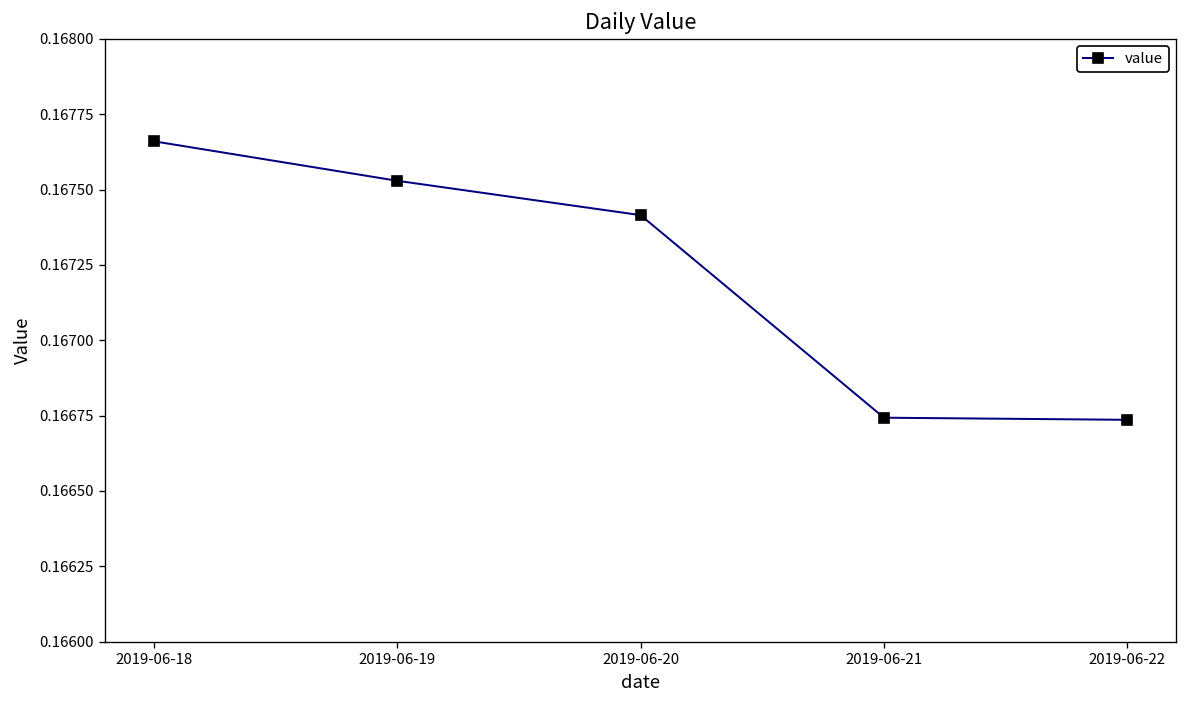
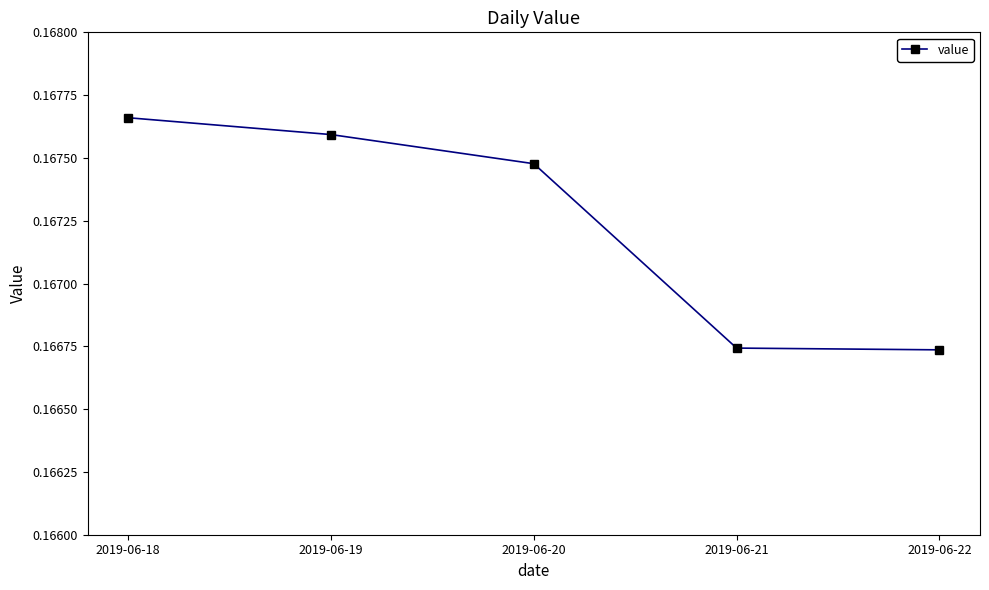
2019-06-19: 0.16753 -> 0.16759
2019-06-20: 0.16742 -> 0.16748
